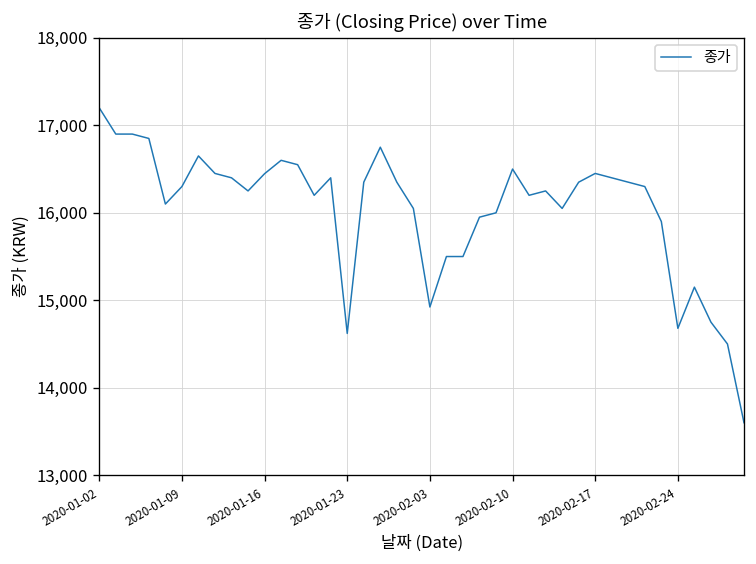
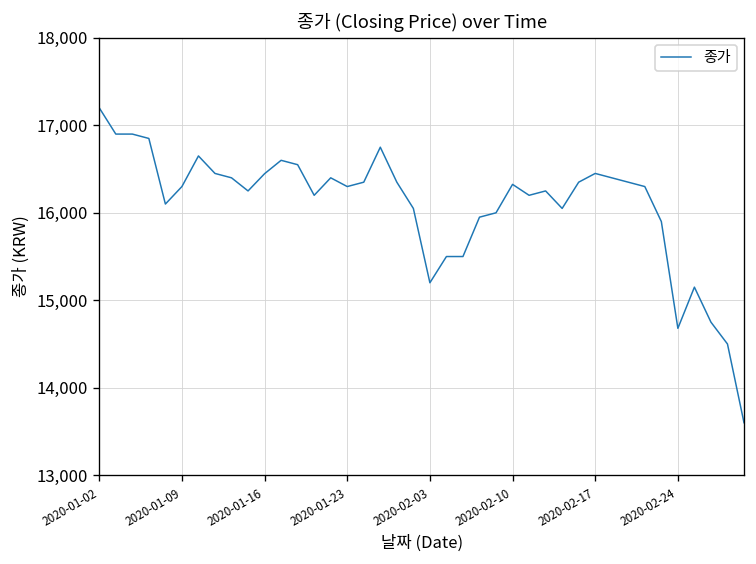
2020-01-23: 14,600 -> 16,300
2020-02-03: 14,900 -> 15,200
2020-02-10: 16,500 -> 16,300
